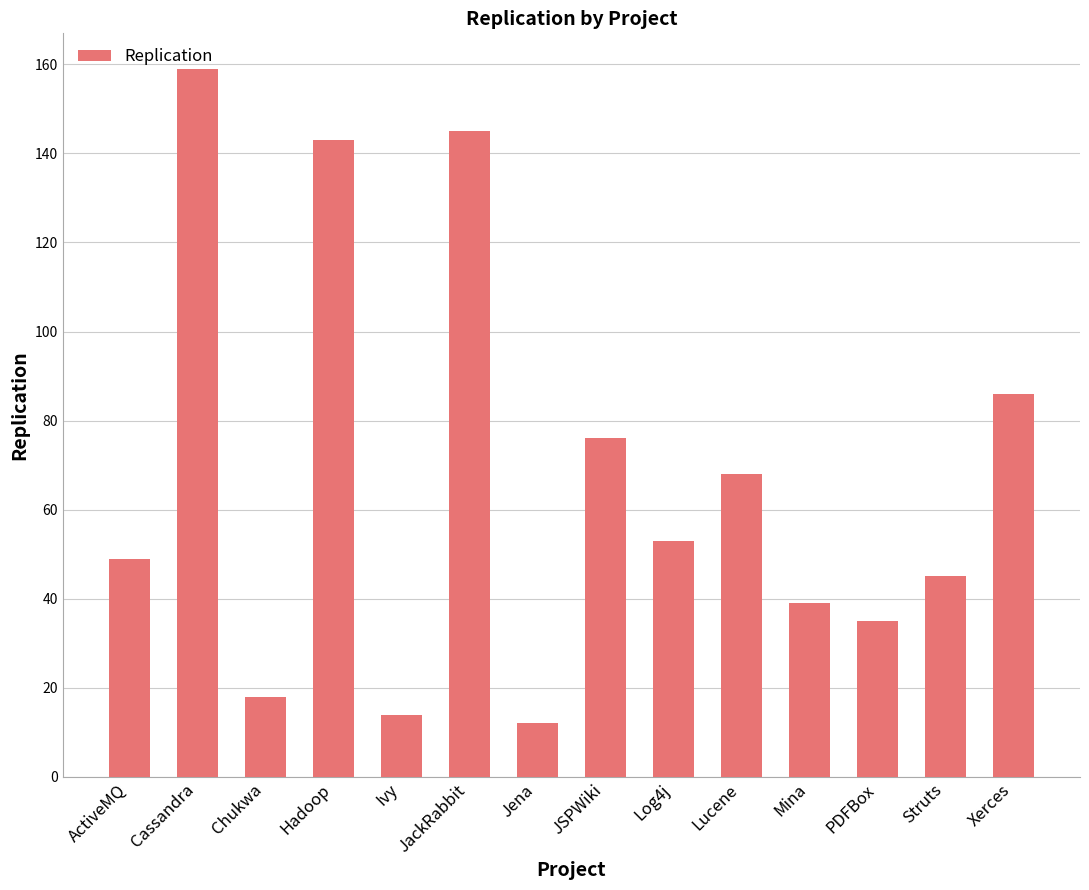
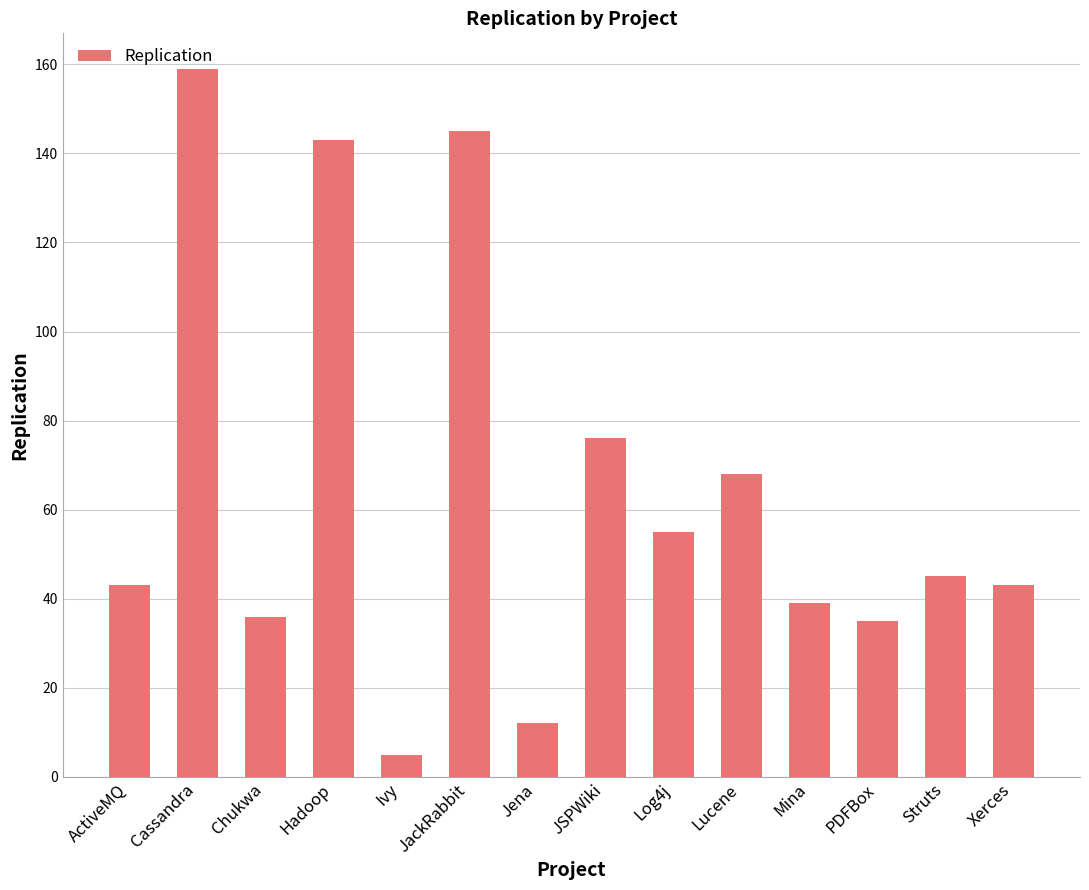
ActiveMQ: 49 -> 43
Chukwa: 18 -> 36
Ivy: 14 -> 5
Log4j: 53 -> 55
Xerces: 86 -> 43
